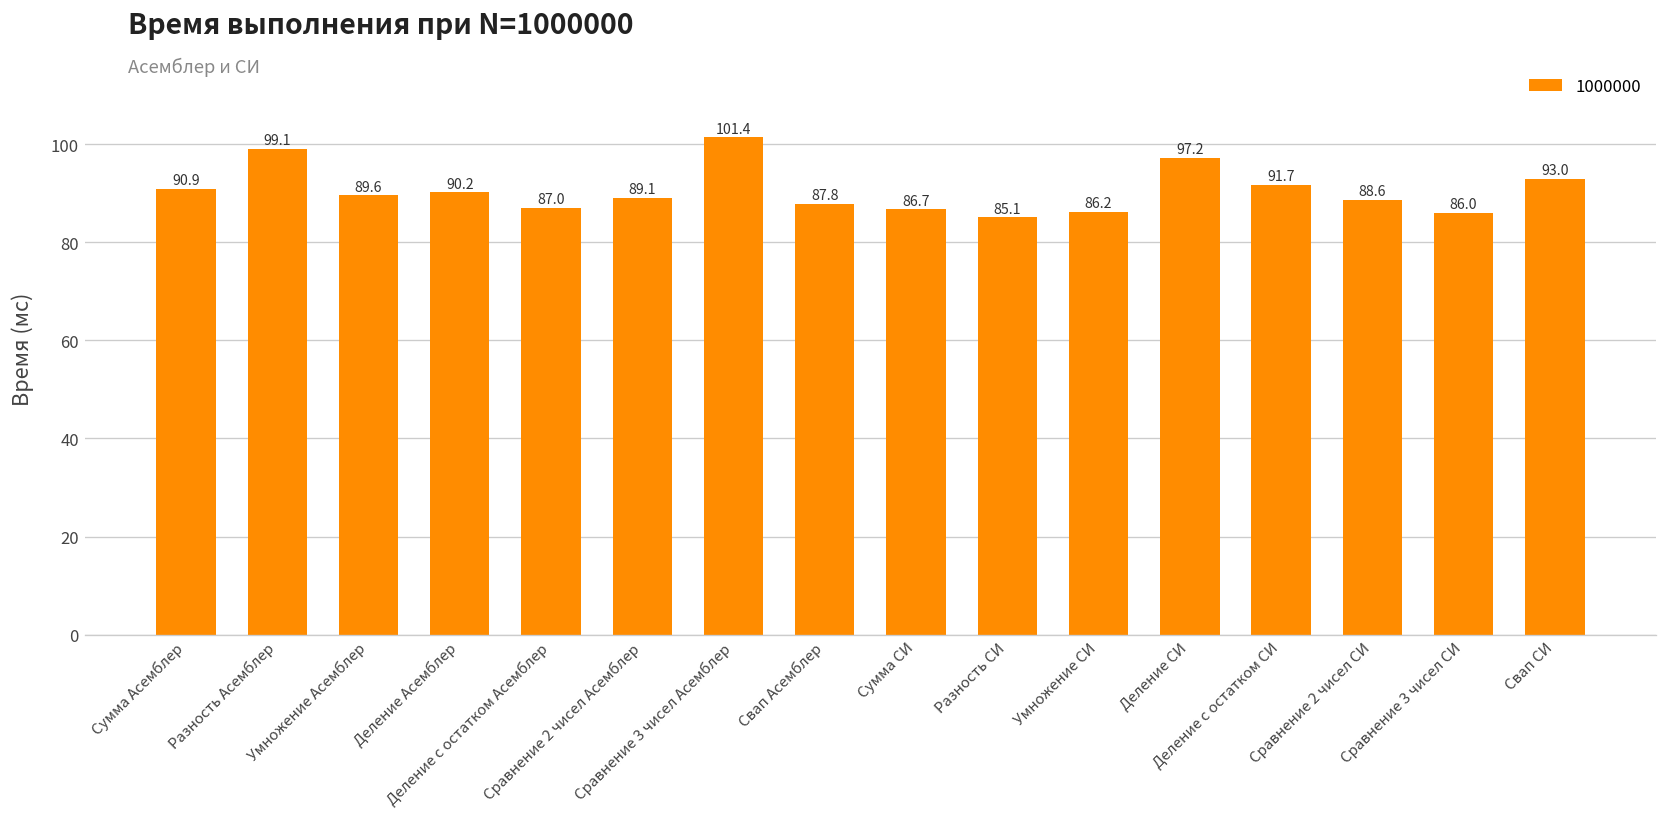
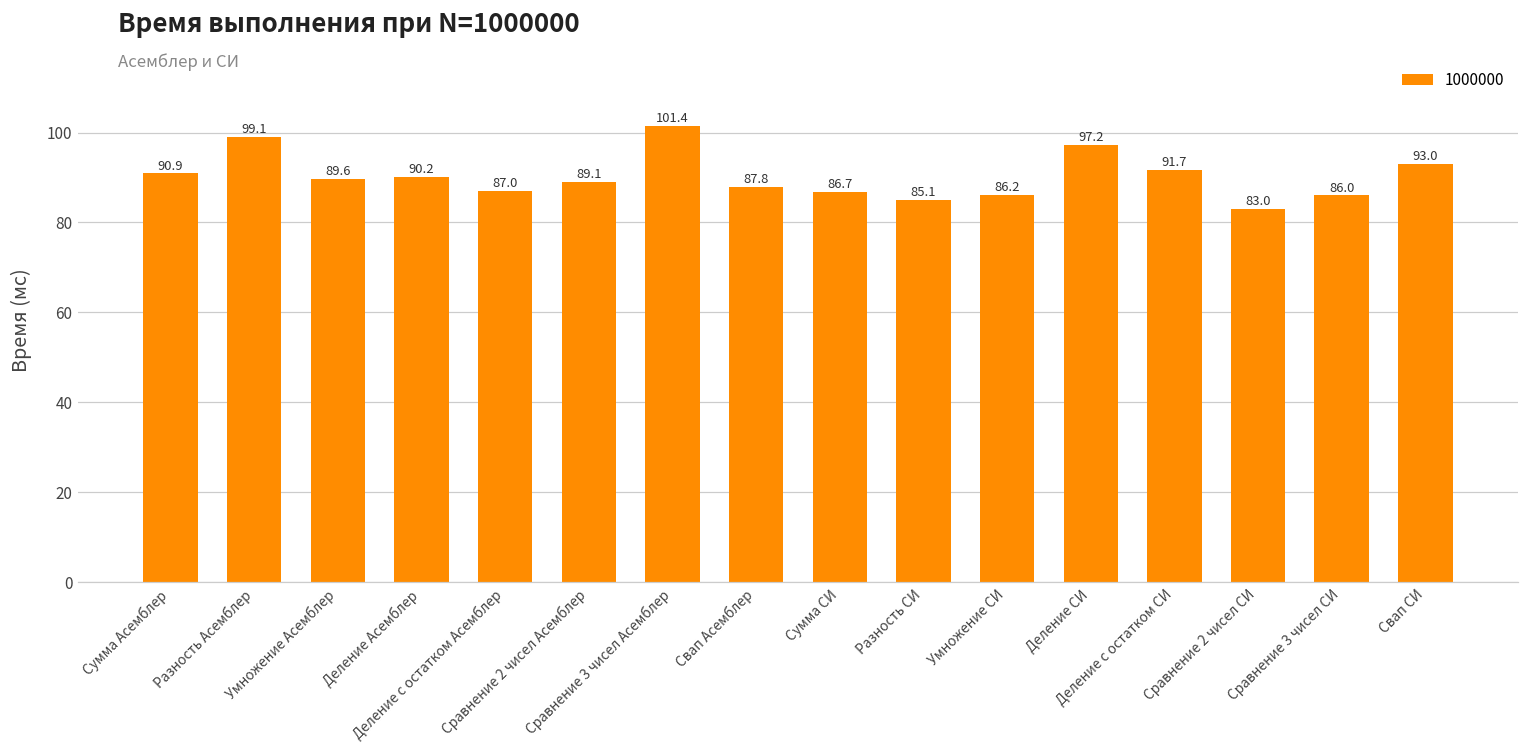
Сравнение 2 чисел СИ: 88.6 -> 83.0
